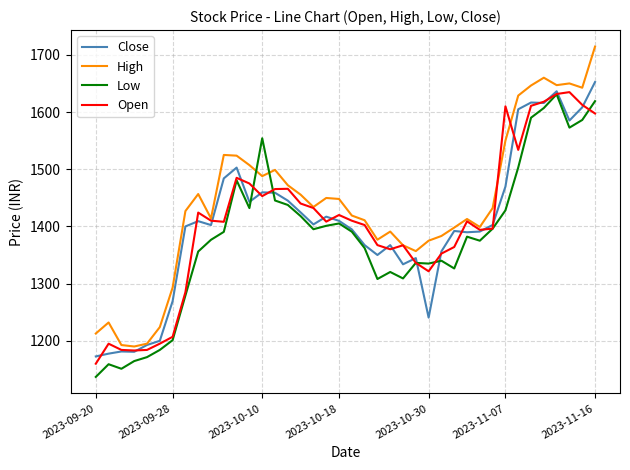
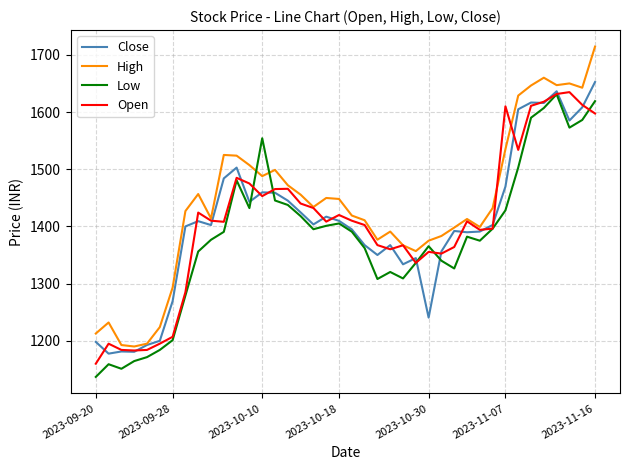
Close, 2023-09-20: 1170 -> 1200
Low, 2023-10-30: 1340 -> 1370
Open, 2023-10-30: 1320 -> 1360
High, 2023-11-07: 1550 -> 1540
